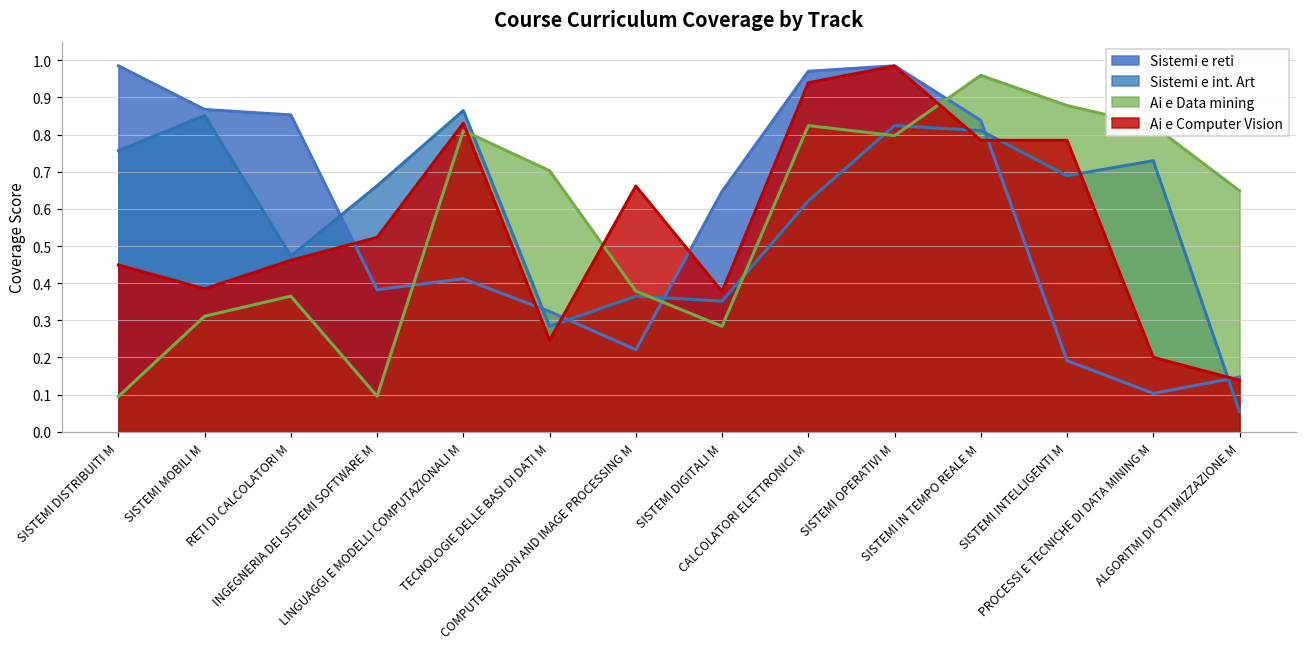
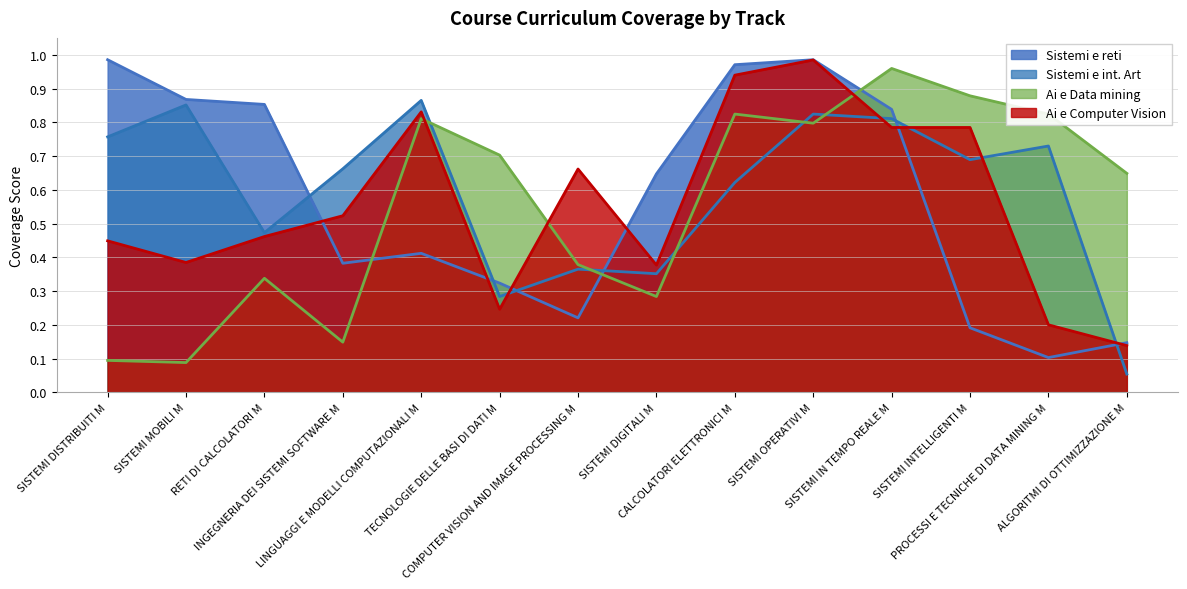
Ai e Data mining, SISTEMI MOBILI M: 0.31 -> 0.09
Ai e Data mining, RETI DI CALCOLATORI M: 0.36 -> 0.34
Ai e Data mining, INGEGNERIA DEI SISTEMI SOFTWARE M: 0.10 -> 0.15
